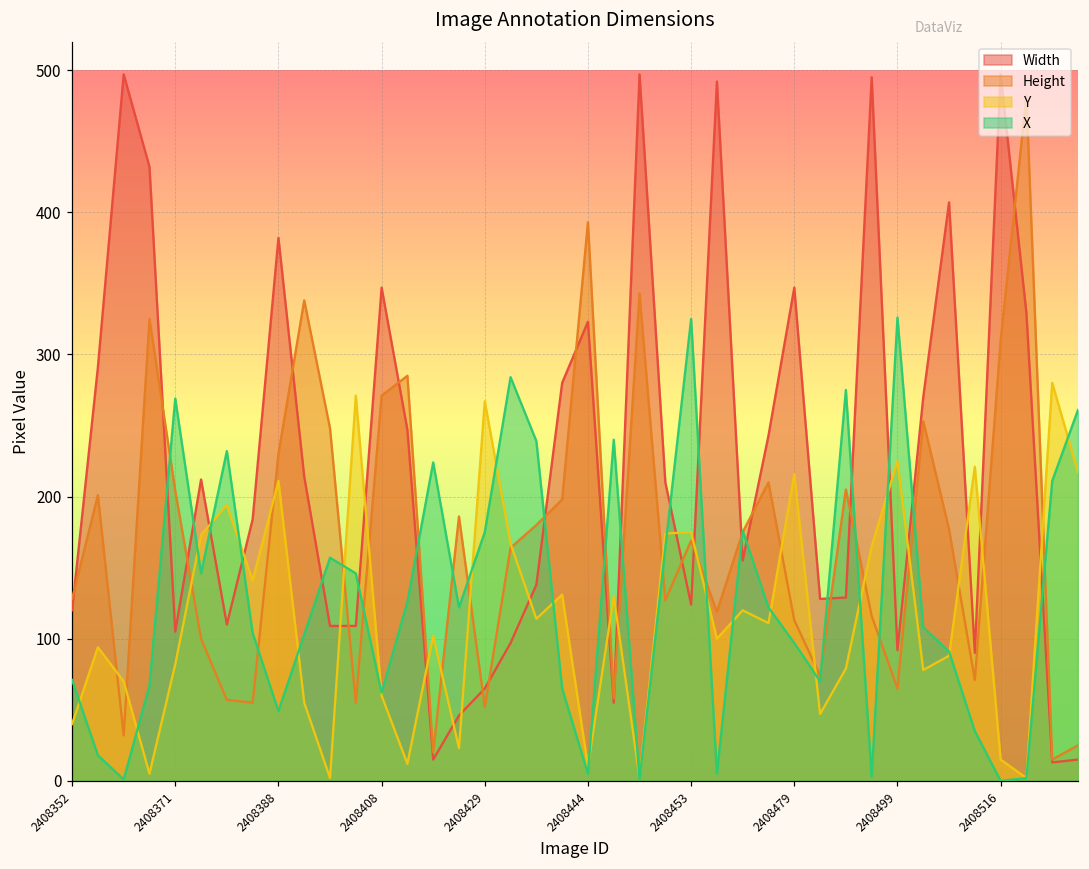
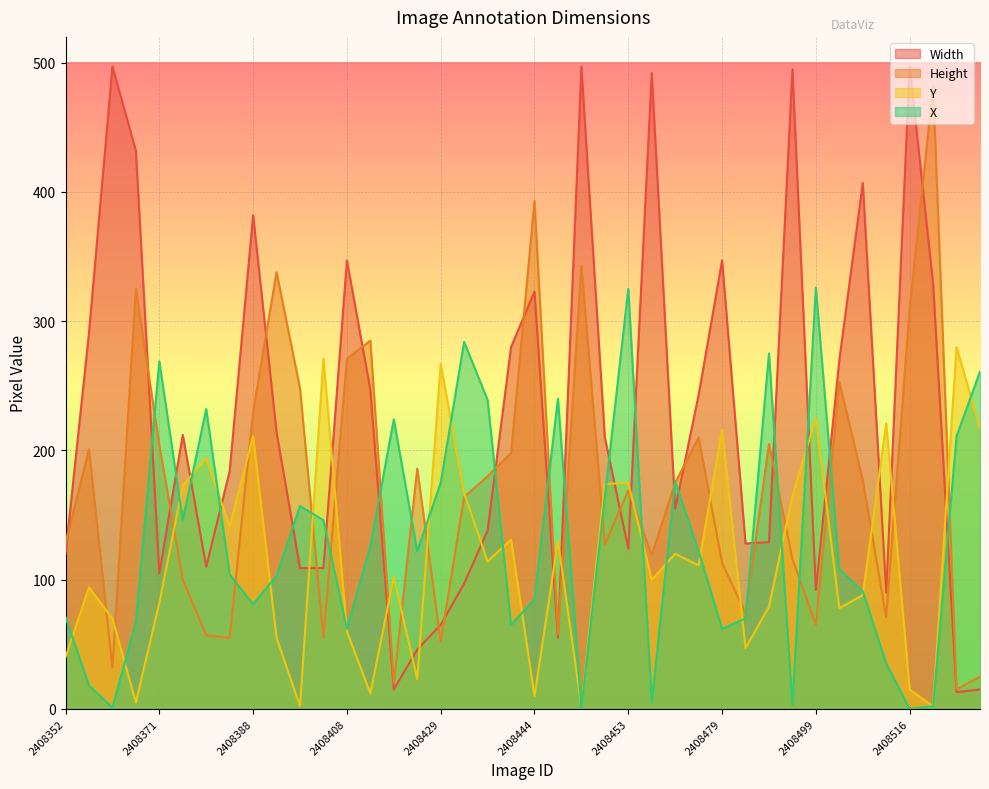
X, 2408388: 49 -> 81
X, 2408444: 5 -> 85
X, 2408479: 97 -> 62
